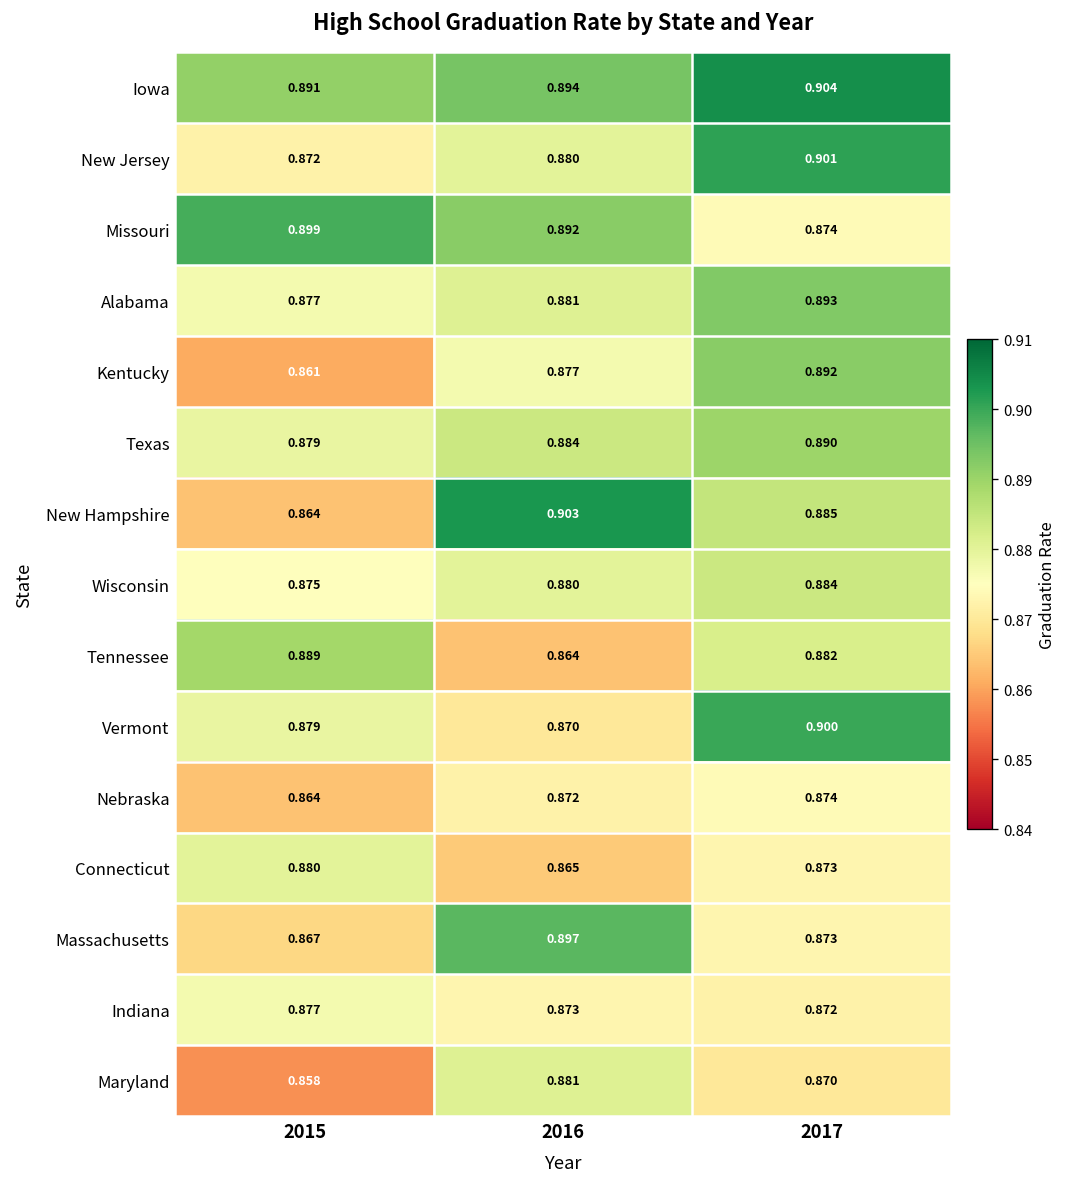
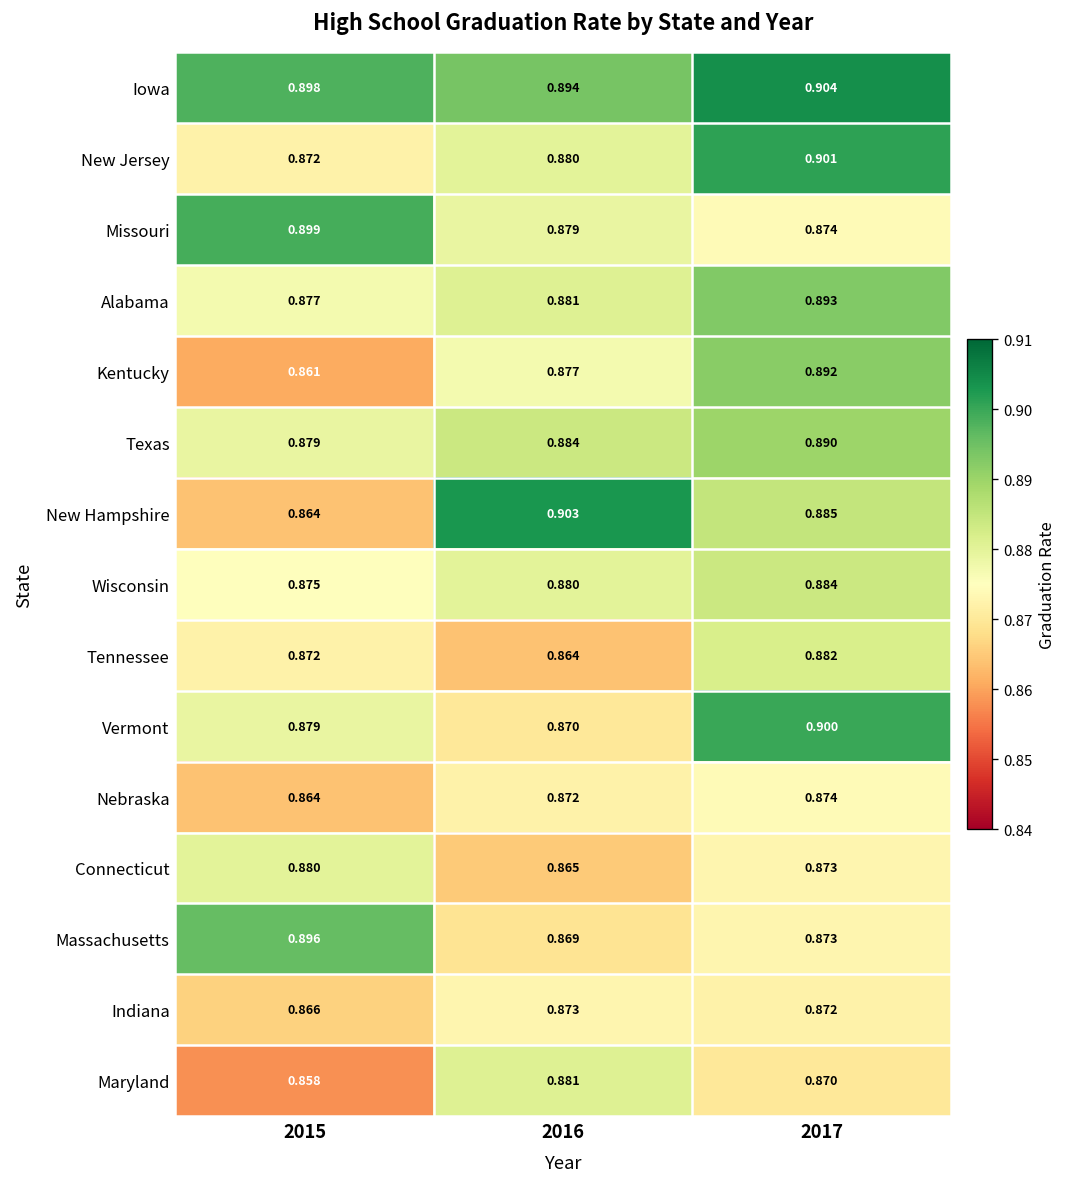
Iowa, 2015: 0.891 -> 0.898
Missouri, 2016: 0.892 -> 0.879
Tennessee, 2015: 0.889 -> 0.872
Massachusetts, 2015: 0.867 -> 0.896
Massachusetts, 2016: 0.897 -> 0.869
Indiana, 2015: 0.877 -> 0.866
